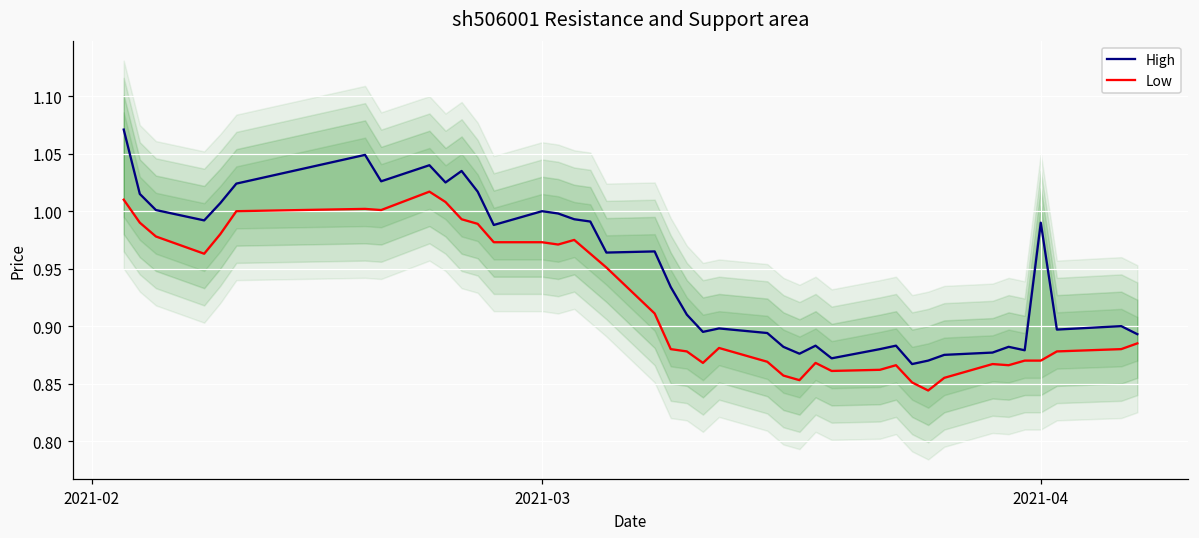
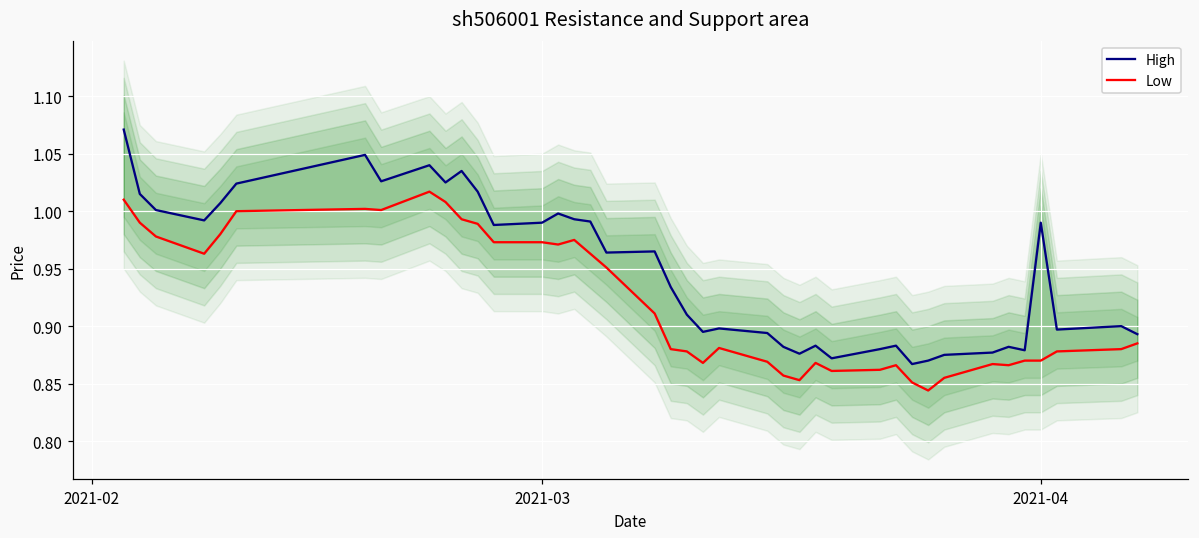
High, 2021-03: 1.00 -> 0.99
